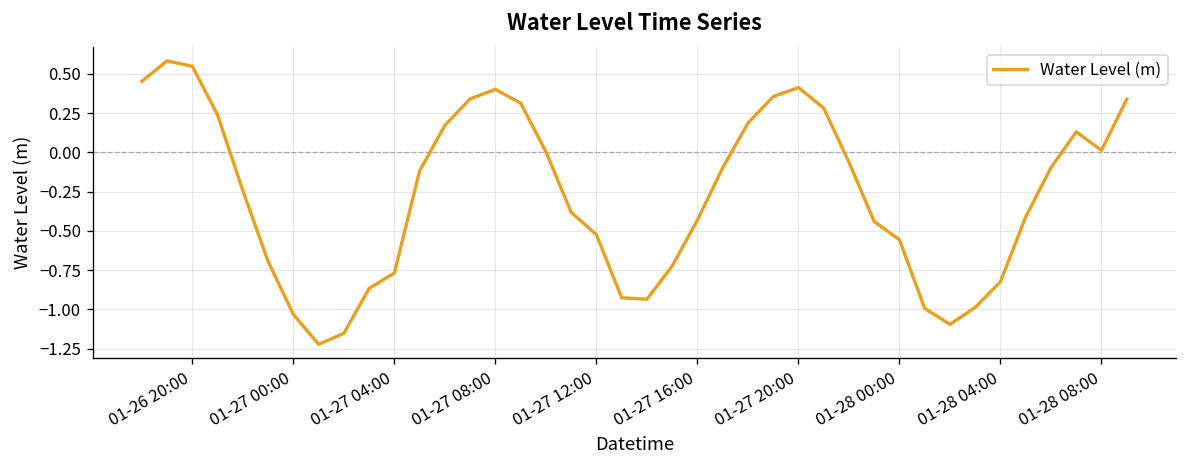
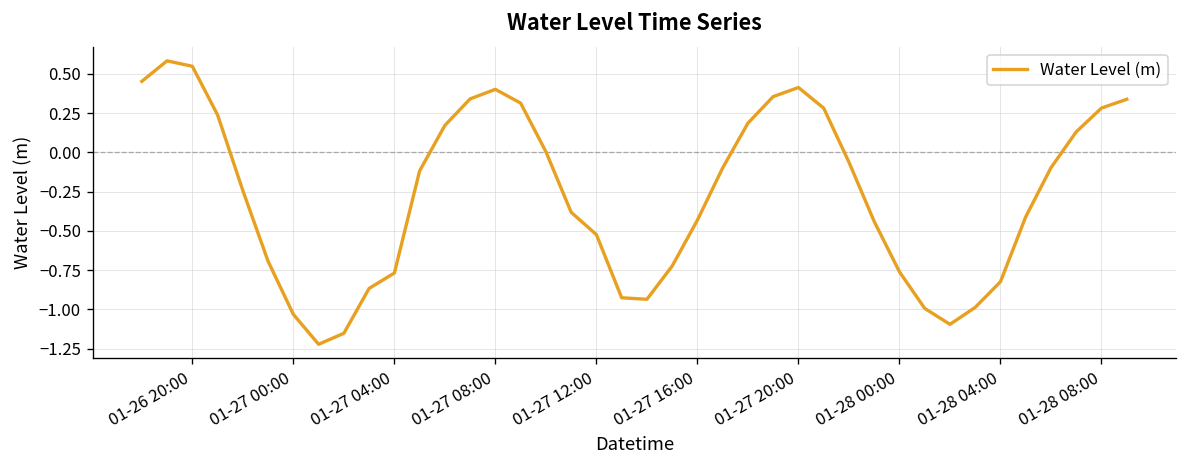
01-28 00:00: -0.56 -> -0.76
01-28 08:00: 0.01 -> 0.28
